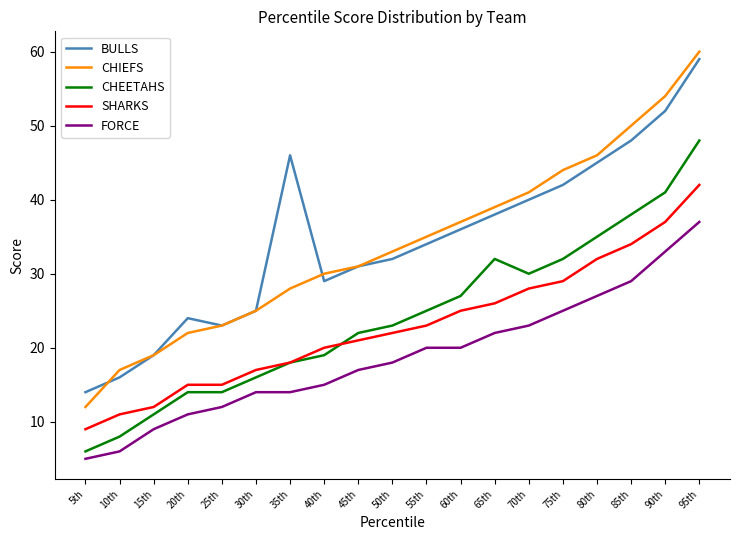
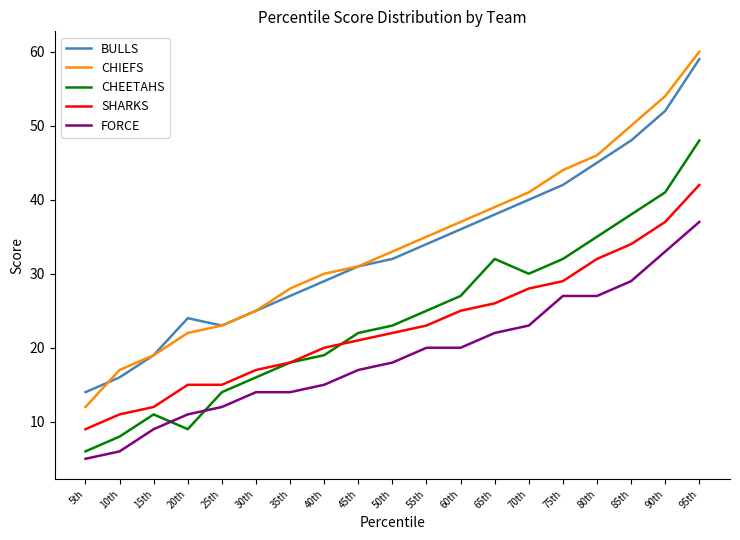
CHEETAHS, 20th: 14 -> 9
BULLS, 35th: 46 -> 27
FORCE, 75th: 25 -> 27
